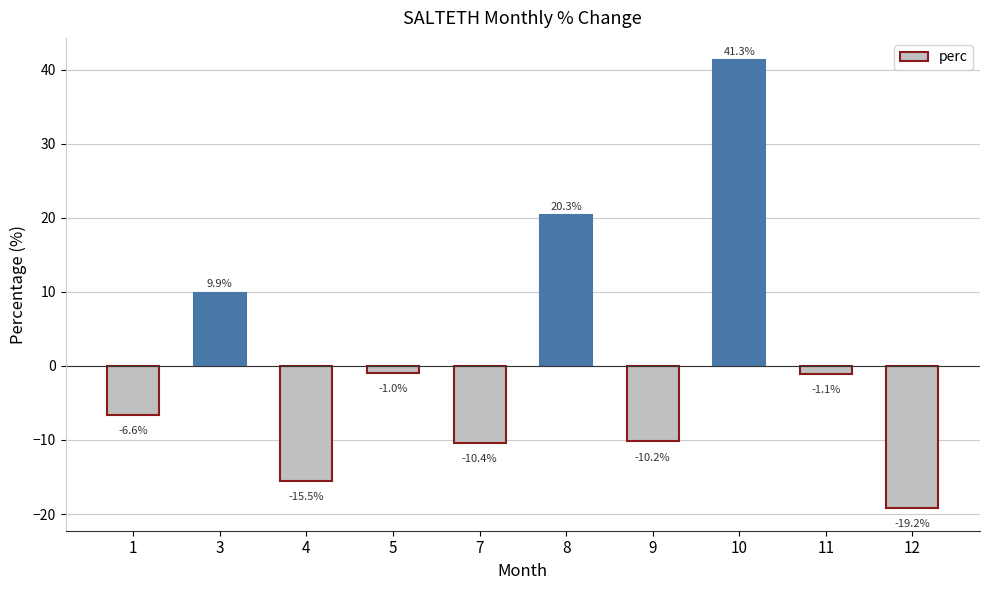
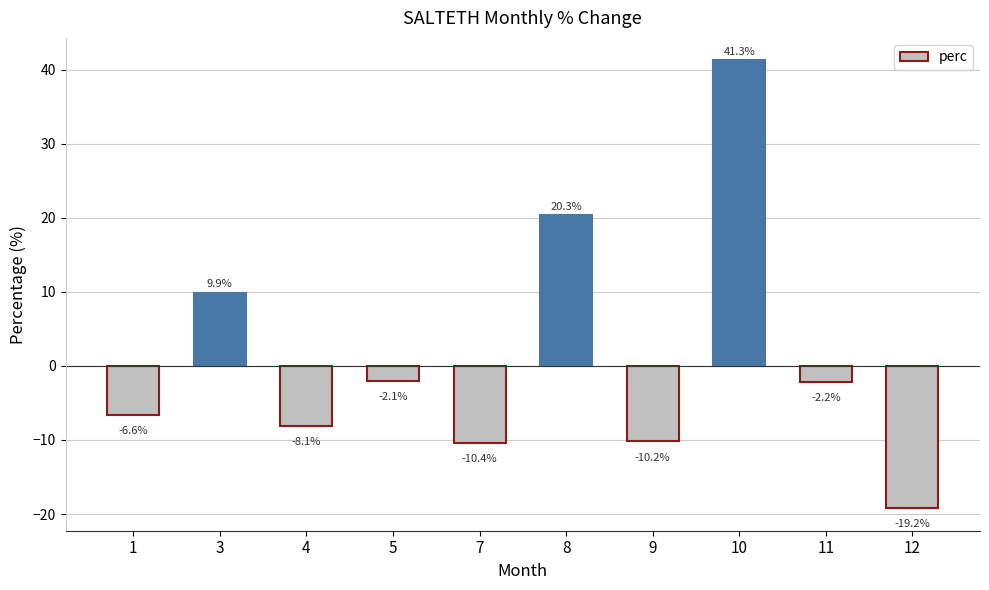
4: -15.5% -> -8.1%
5: -1.0% -> -2.1%
11: -1.1% -> -2.2%
